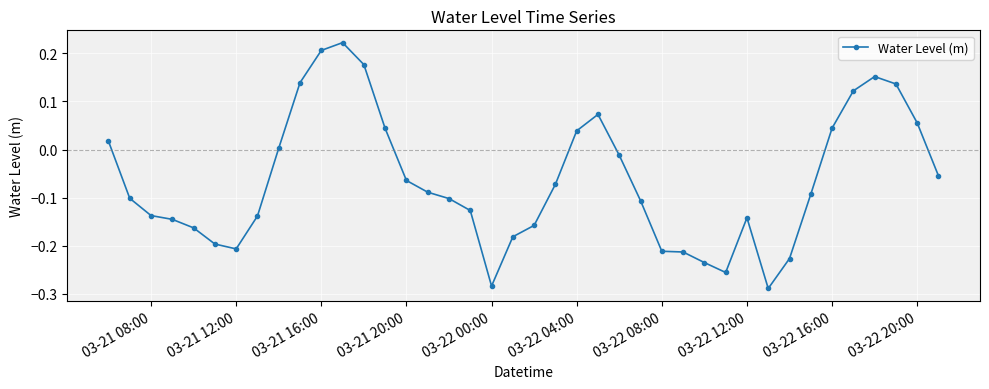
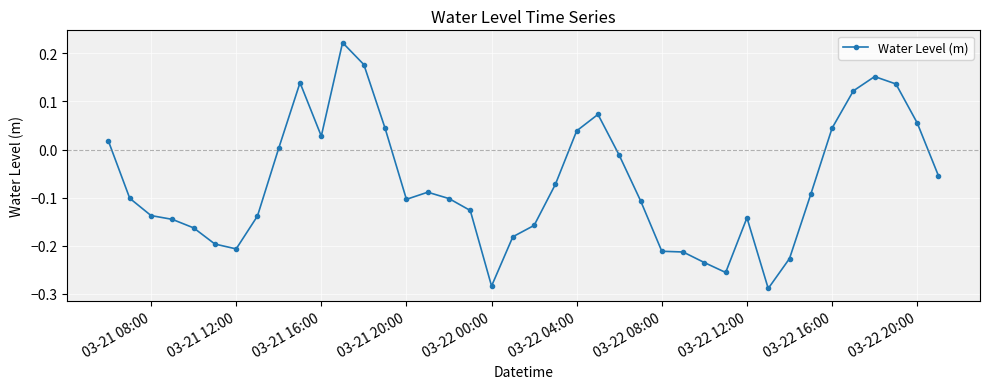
03-21 16:00: 0.21 -> 0.03
03-21 20:00: -0.06 -> -0.10
